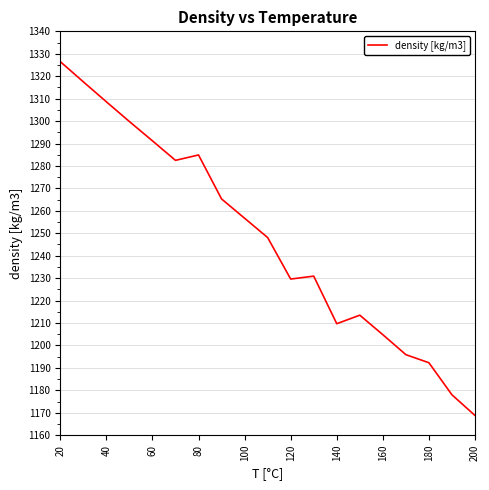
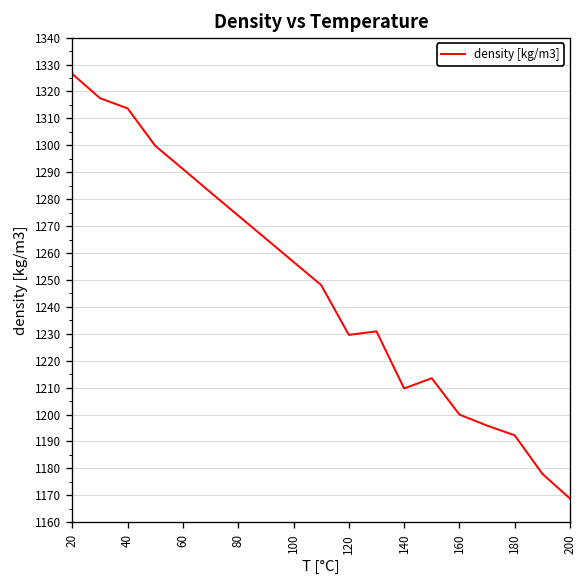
40: 1309 -> 1314
80: 1285 -> 1274
160: 1205 -> 1200
